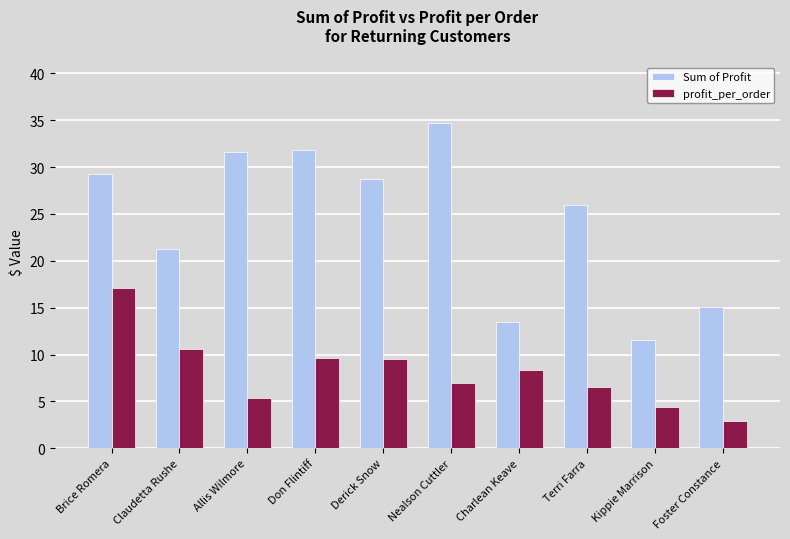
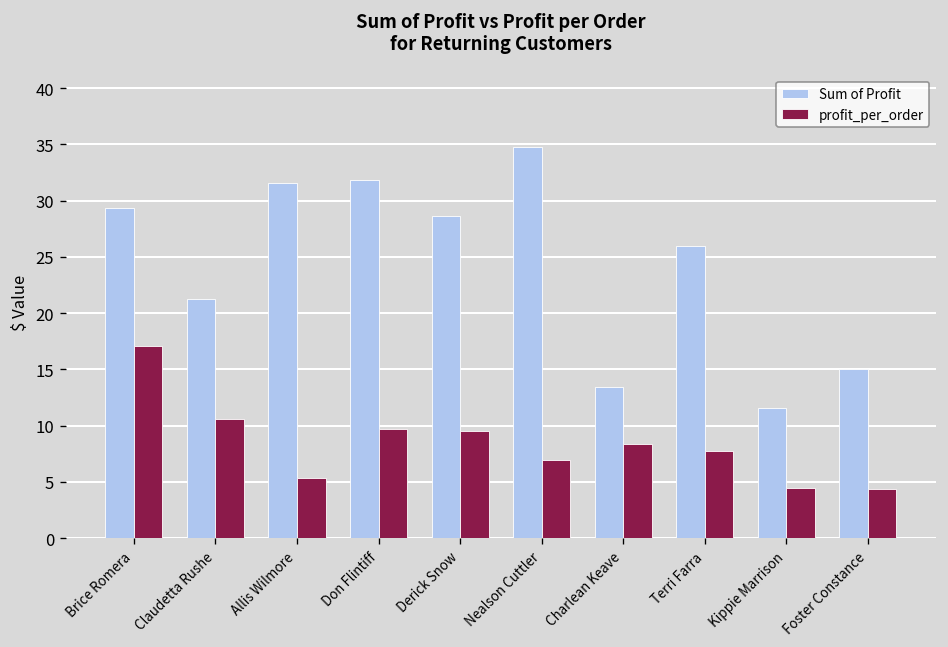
profit_per_order, Terri Farra: 6 -> 8
profit_per_order, Foster Constance: 3 -> 4
